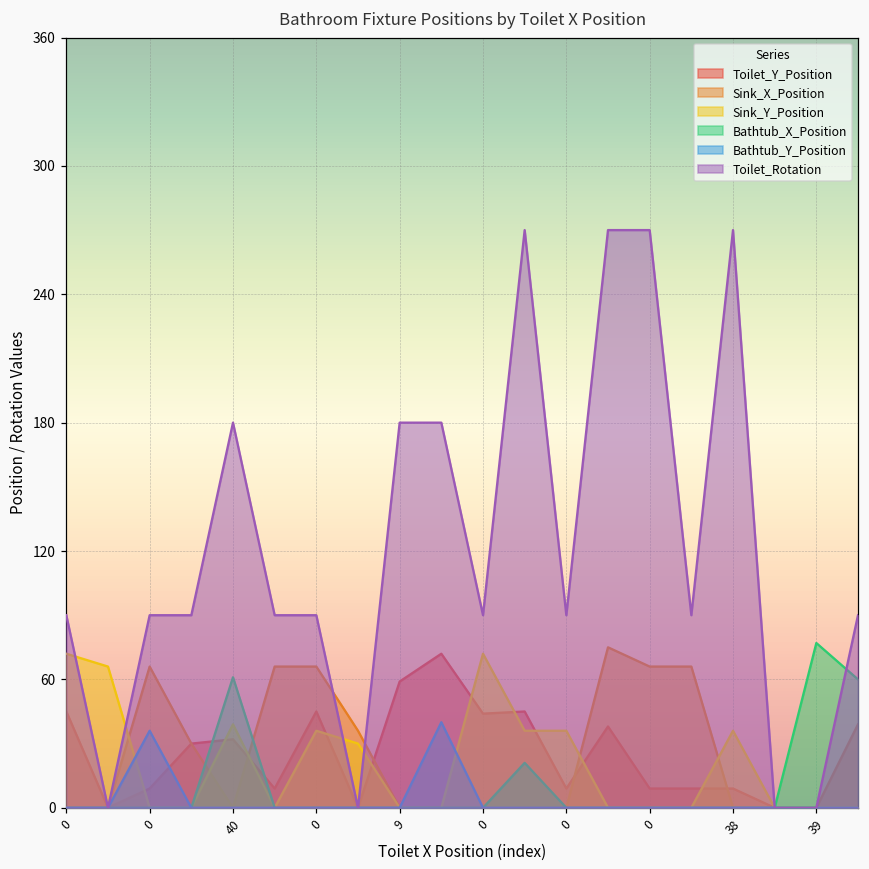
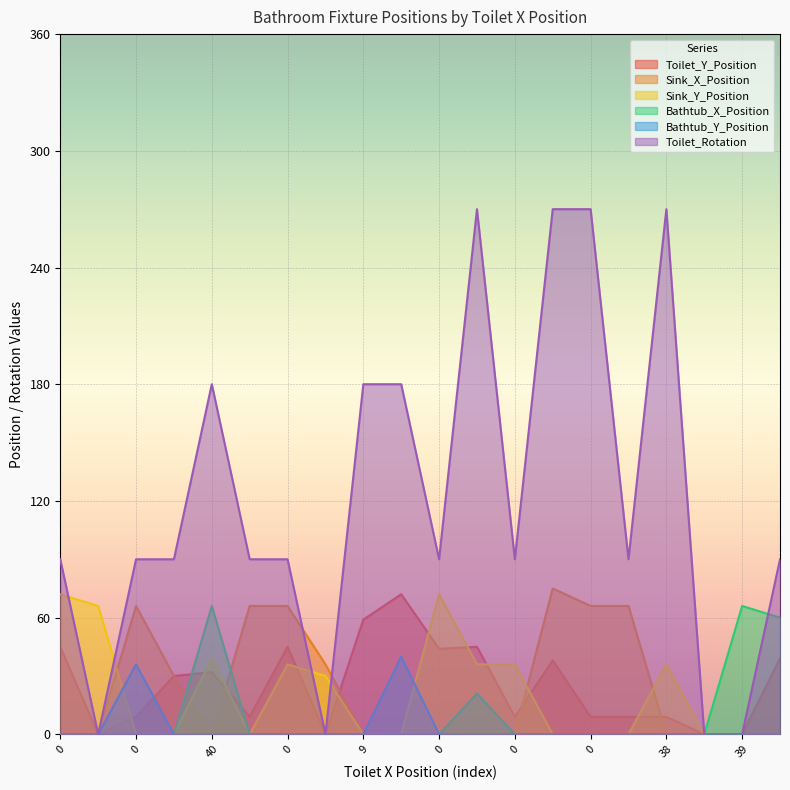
Bathtub_X_Position, 40: 61 -> 66
Bathtub_X_Position, 39: 77 -> 66
